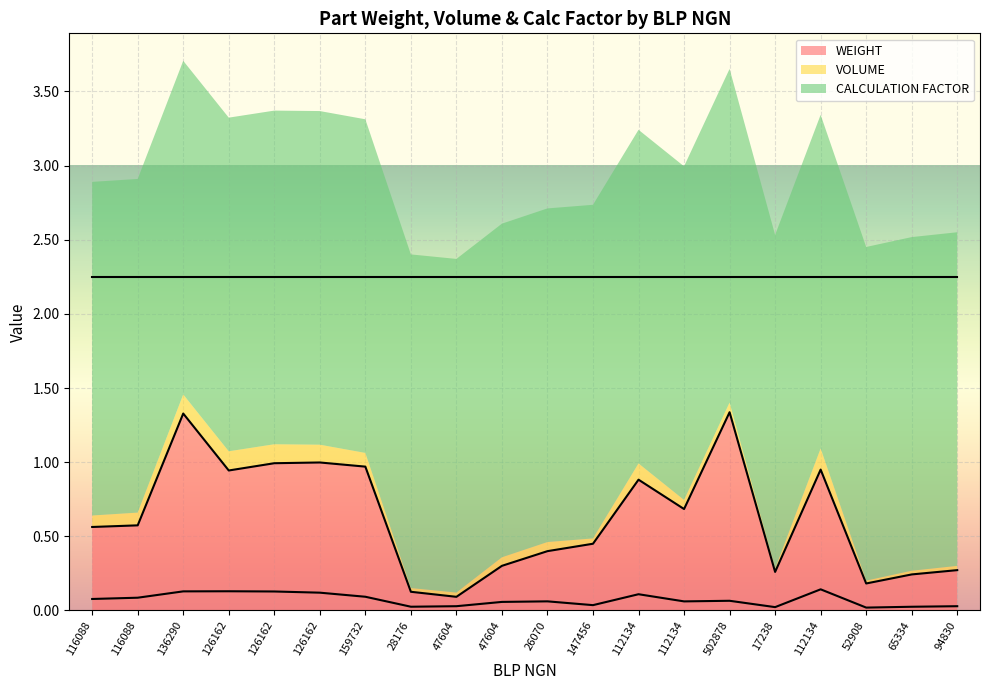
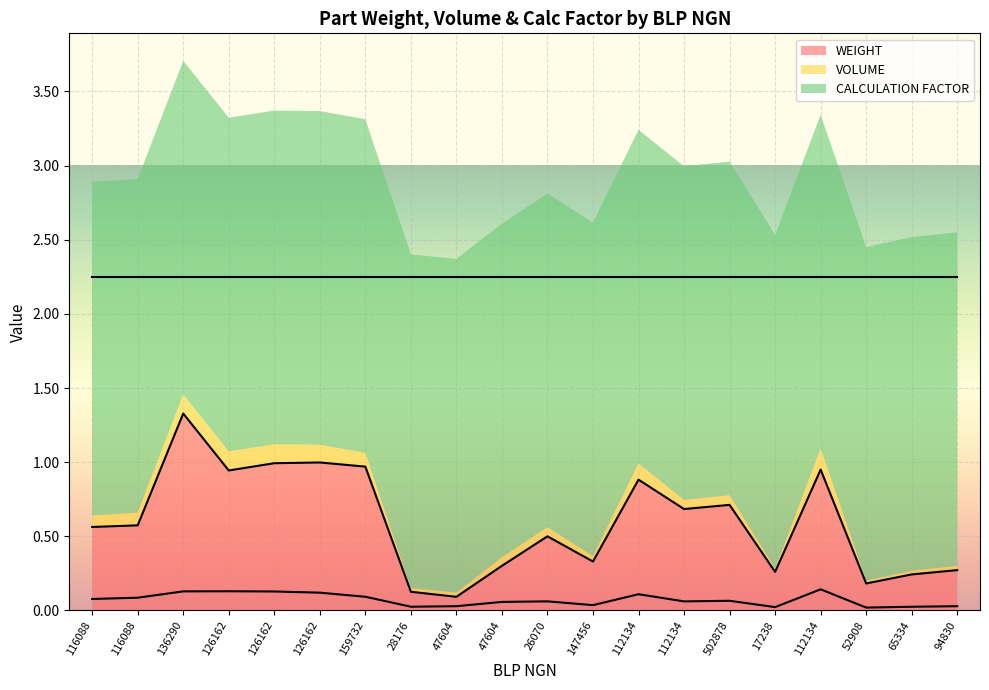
WEIGHT, 26070: 0.4 -> 0.5
WEIGHT, 147456: 0.45 -> 0.33
WEIGHT, 502878: 1.34 -> 0.71
